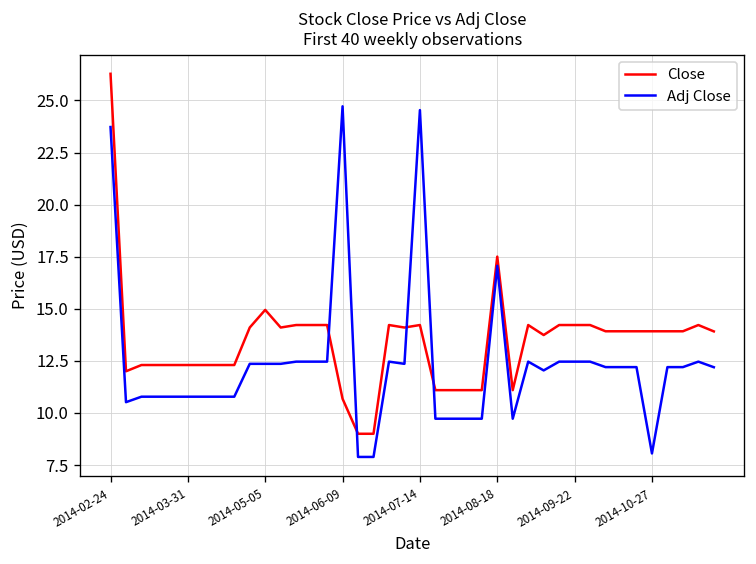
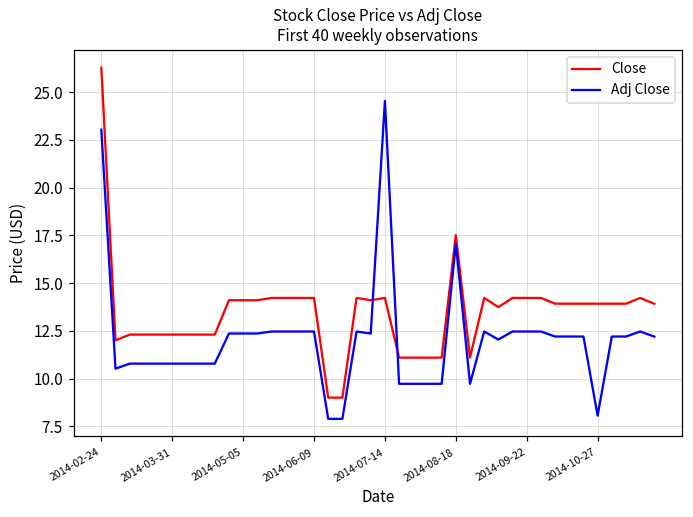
Adj Close, 2014-02-24: 23.7 -> 23.0
Close, 2014-05-05: 14.9 -> 14.1
Close, 2014-06-09: 10.7 -> 14.2
Adj Close, 2014-06-09: 24.7 -> 12.5
